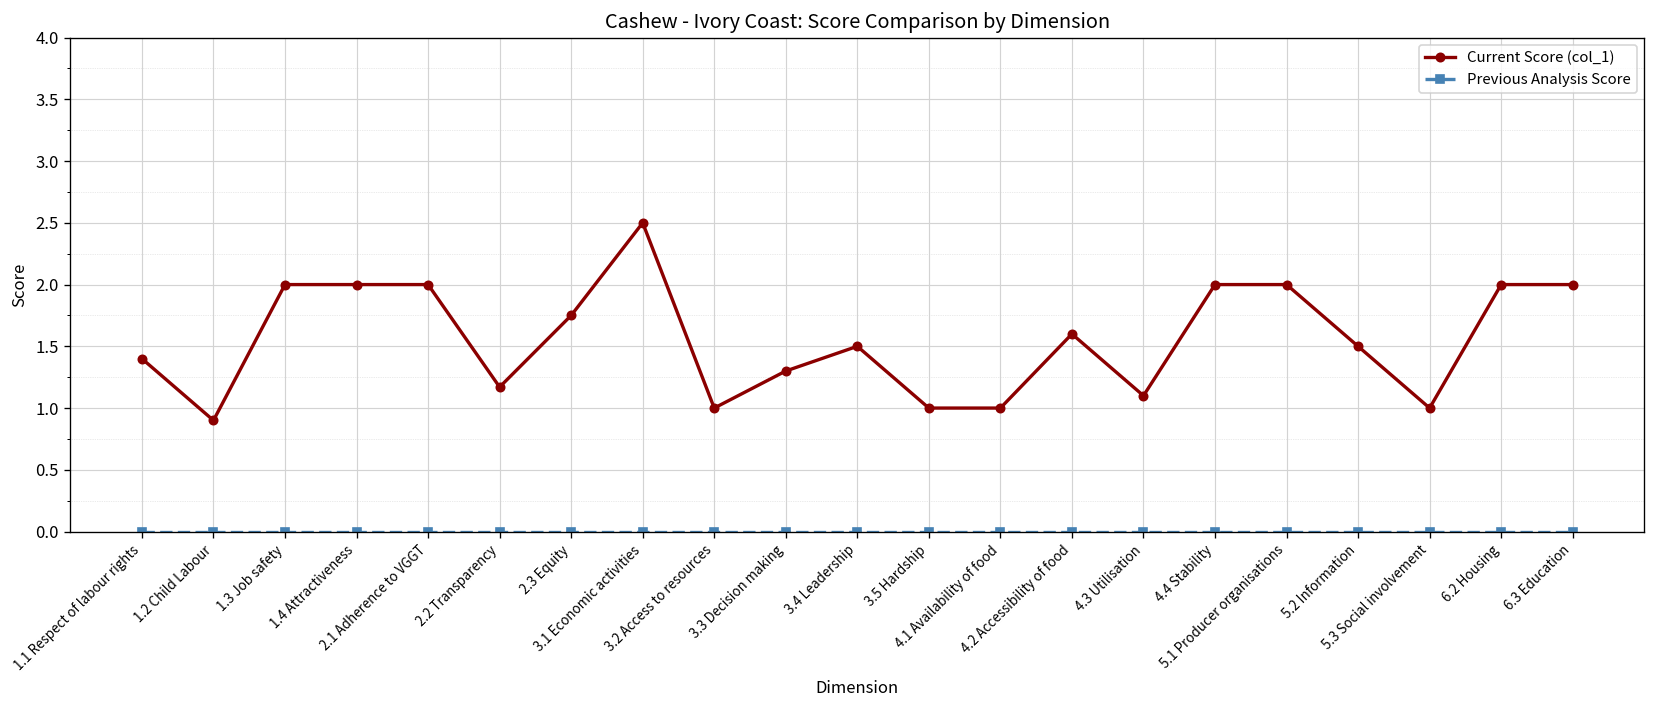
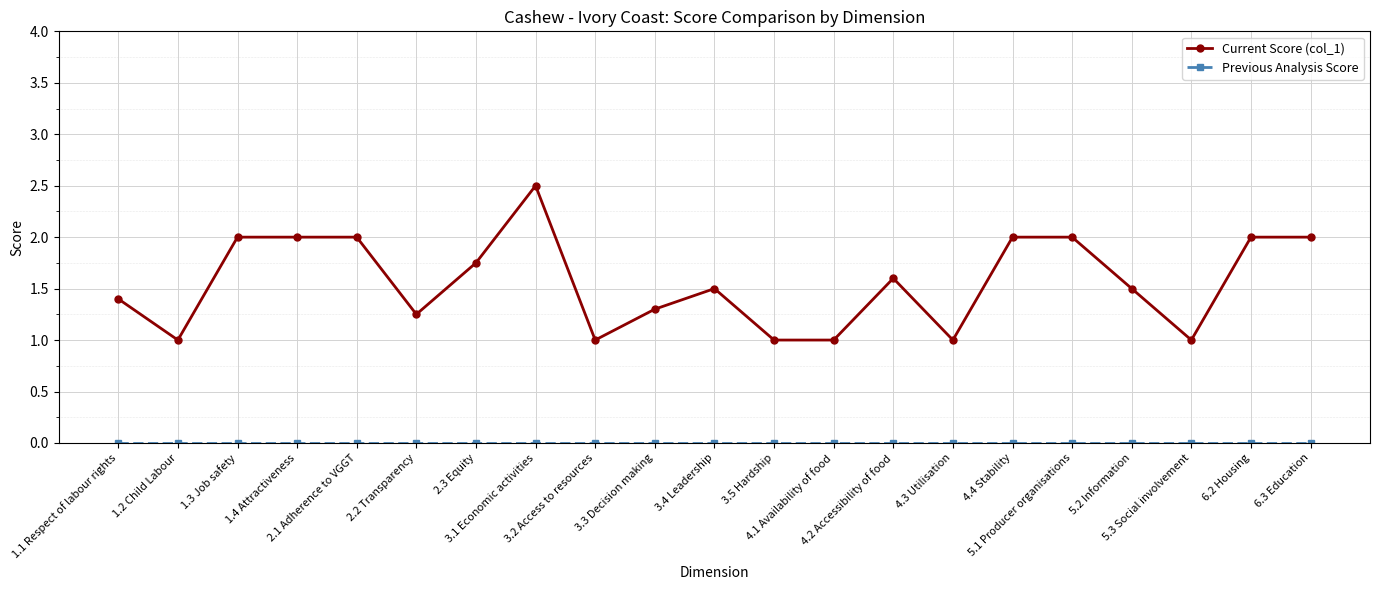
Current Score (col_1), 1.2 Child Labour: 0.9 -> 1.0
Current Score (col_1), 2.2 Transparency: 1.17 -> 1.25
Current Score (col_1), 4.3 Utilisation: 1.1 -> 1.0
